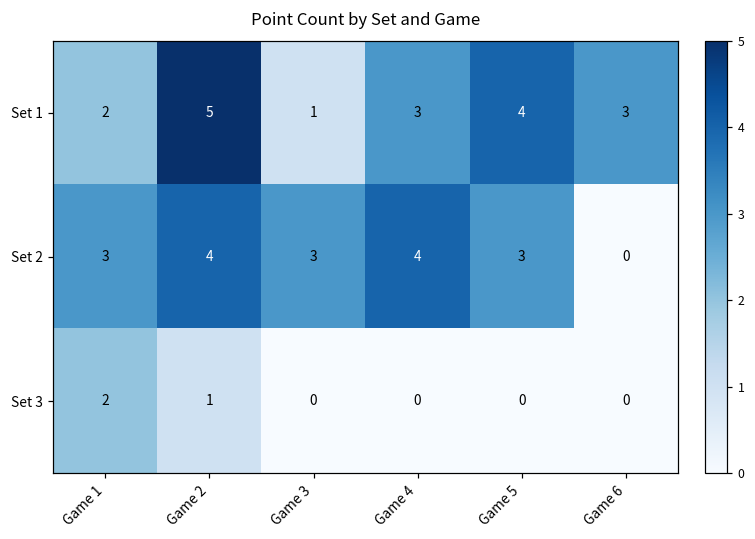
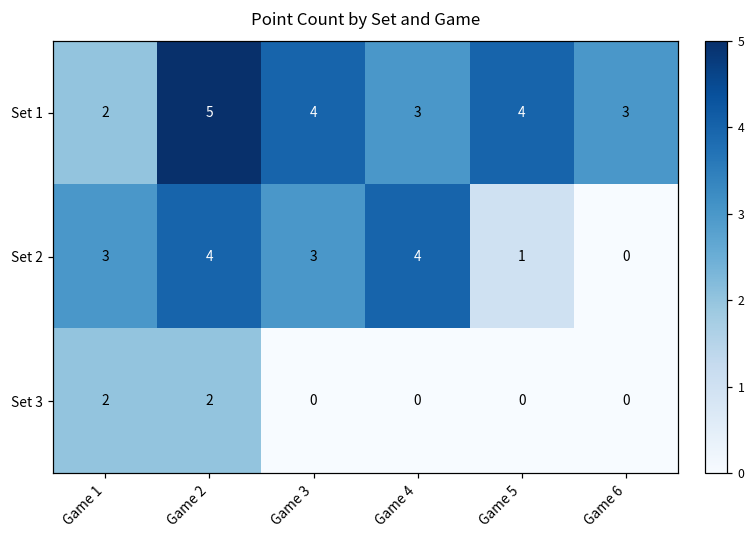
Set 1, Game 3: 1 -> 4
Set 2, Game 5: 3 -> 1
Set 3, Game 2: 1 -> 2
